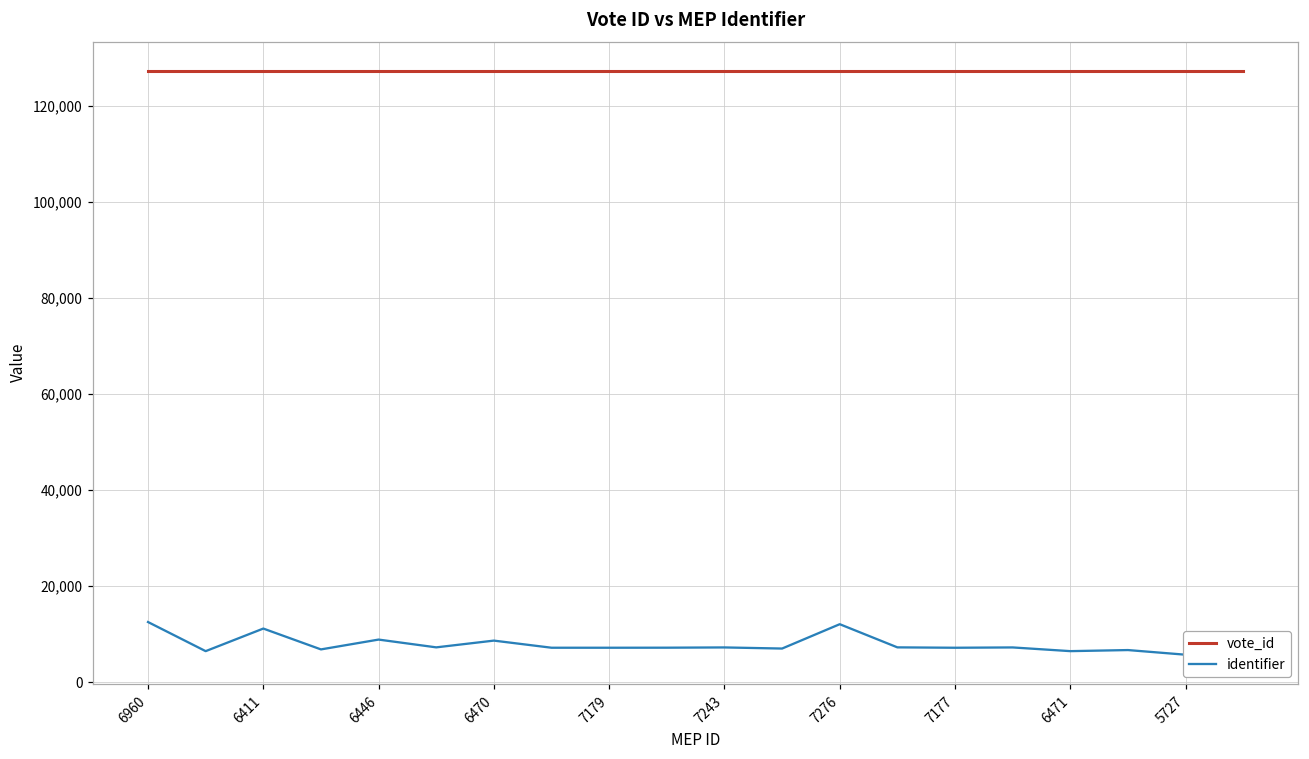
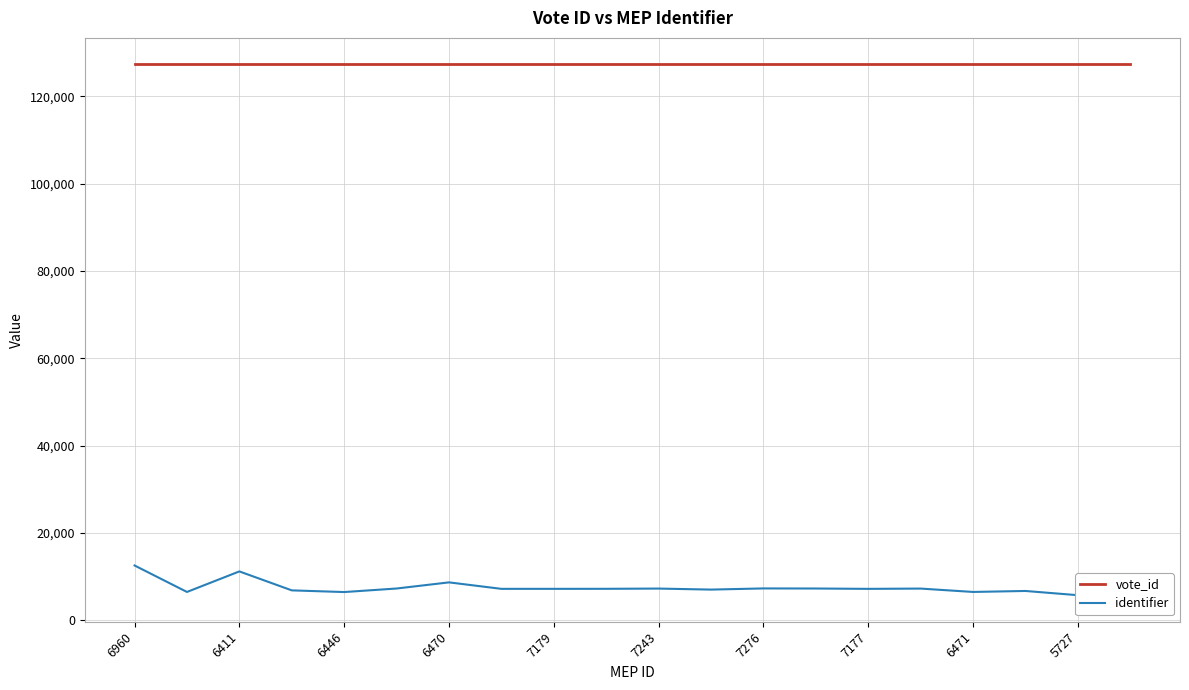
identifier, 6446: 9,000 -> 6,000
identifier, 7276: 12,000 -> 7,000
